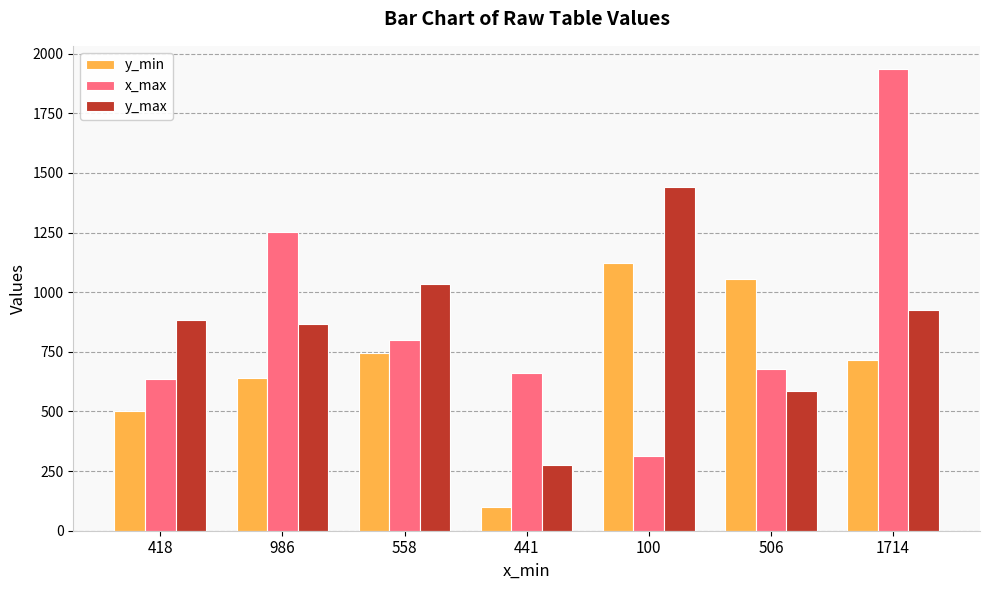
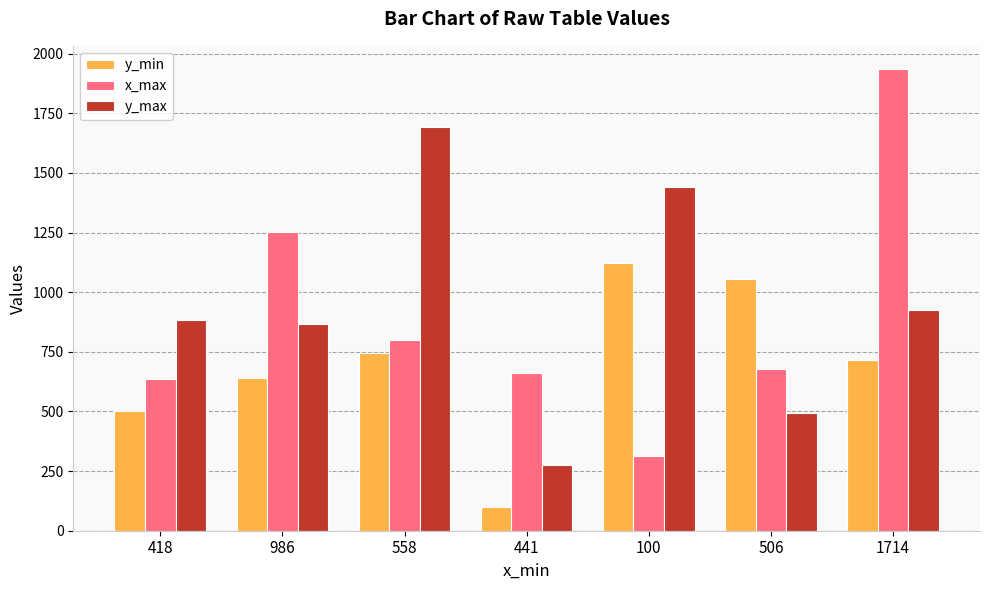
y_max, 558: 1040 -> 1690
y_max, 506: 590 -> 490
